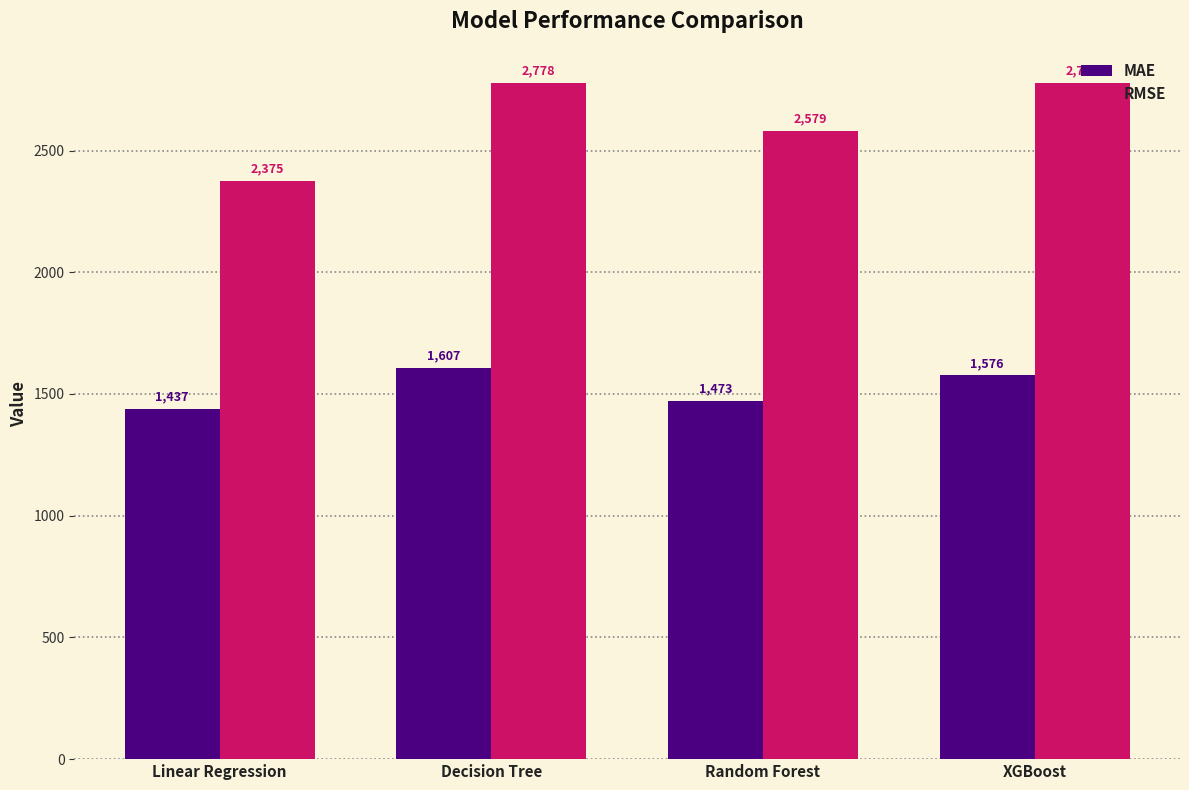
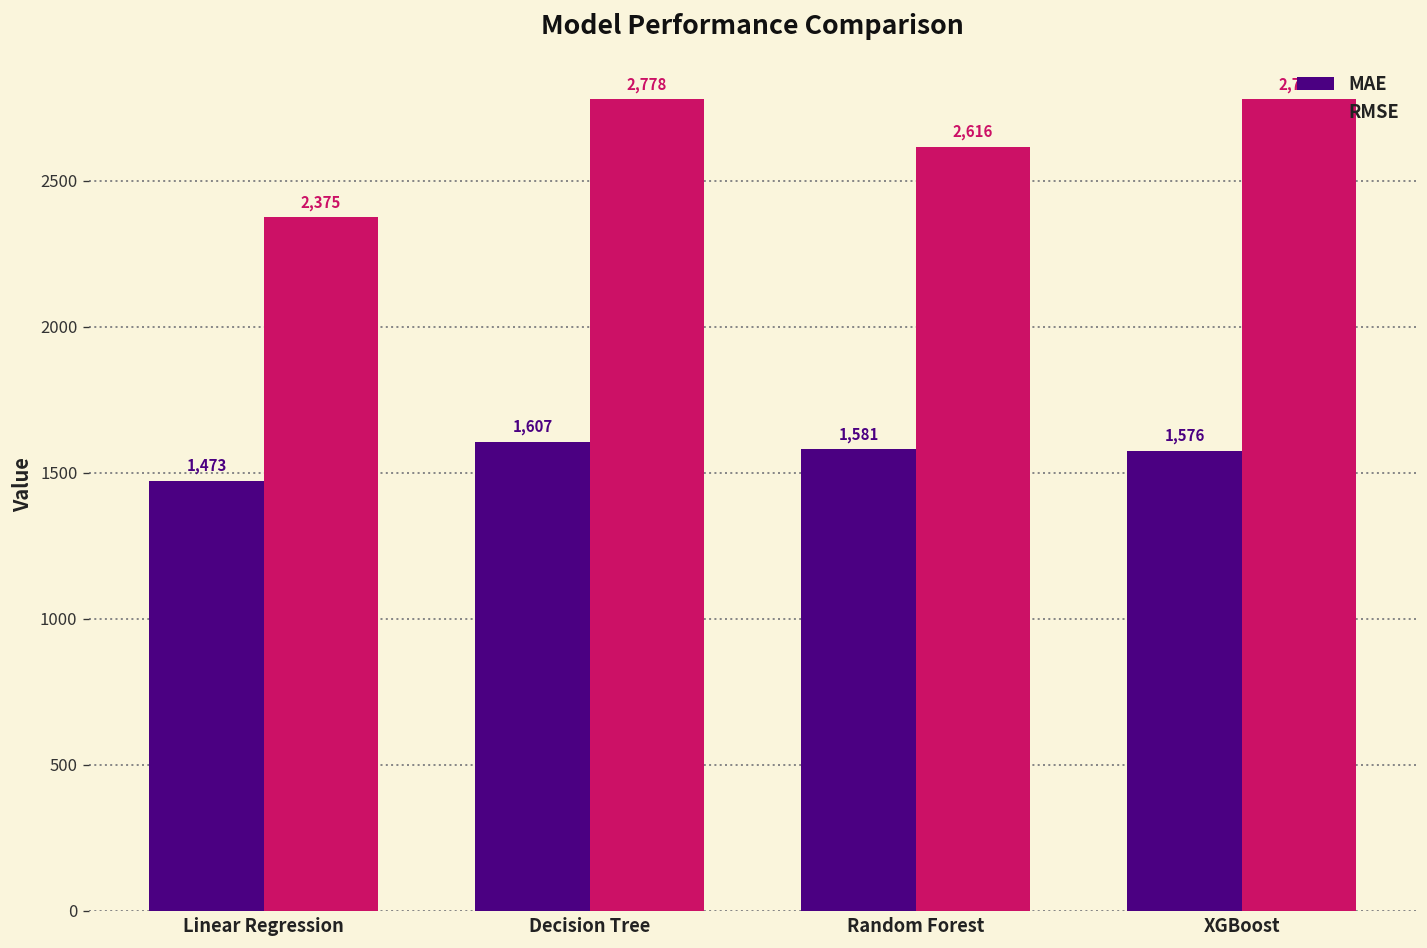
MAE, Linear Regression: 1,437 -> 1,473
MAE, Random Forest: 1,473 -> 1,581
RMSE, Random Forest: 2,579 -> 2,616
